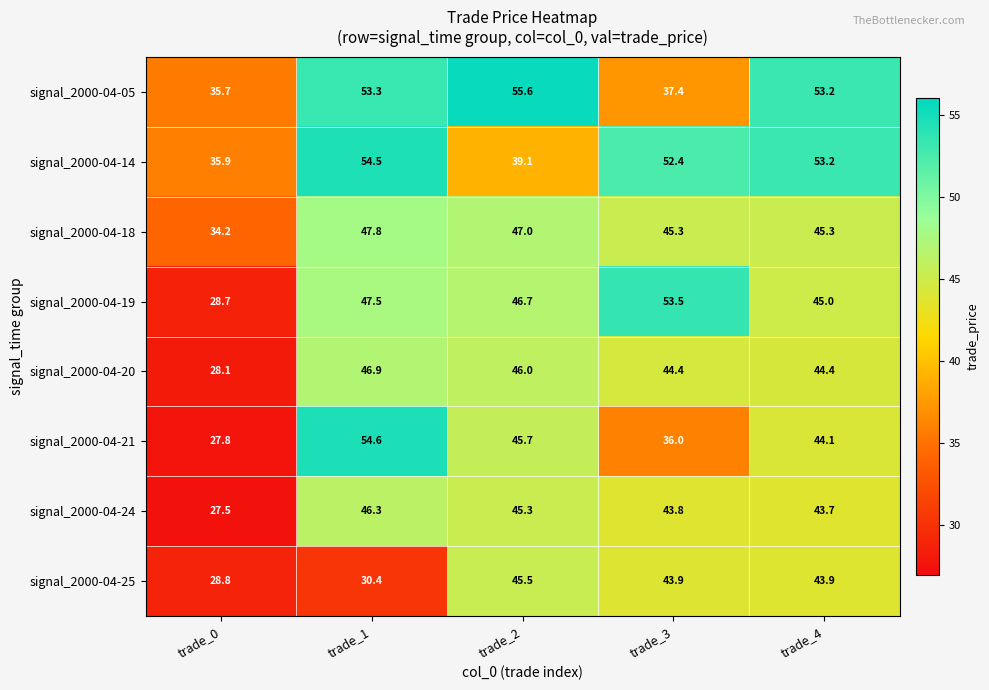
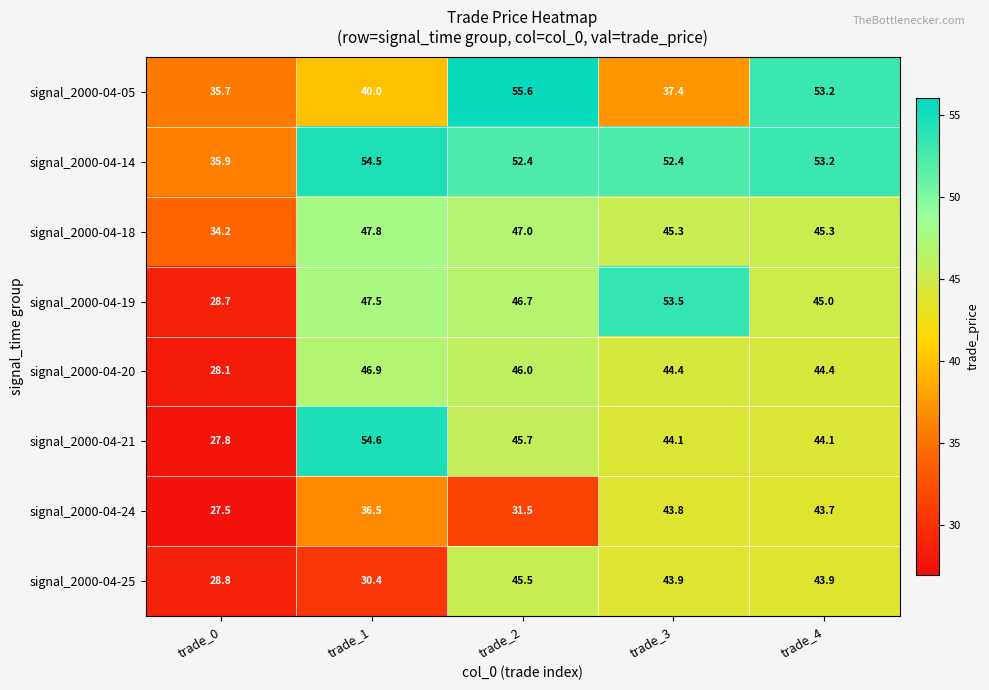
signal_2000-04-05, trade_1: 53.3 -> 40.0
signal_2000-04-14, trade_2: 39.1 -> 52.4
signal_2000-04-21, trade_3: 36.0 -> 44.1
signal_2000-04-24, trade_1: 46.3 -> 36.5
signal_2000-04-24, trade_2: 45.3 -> 31.5
